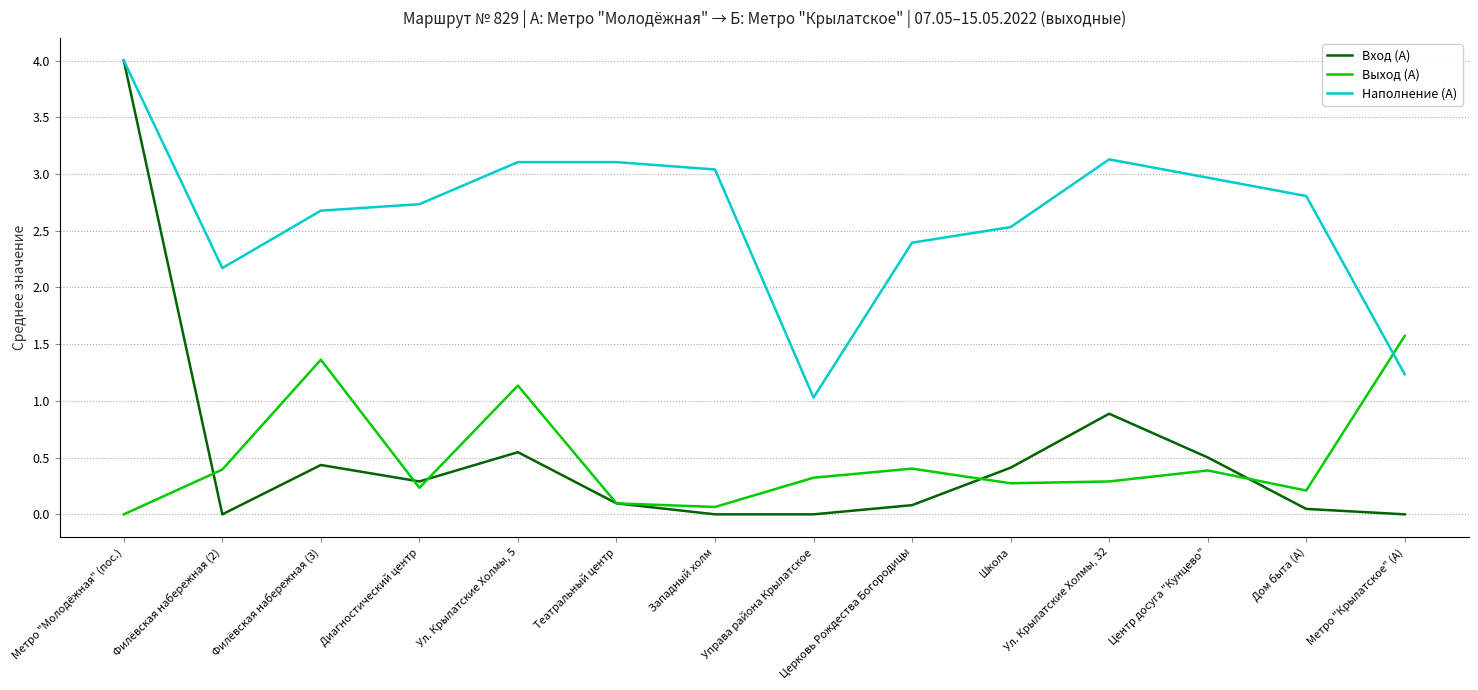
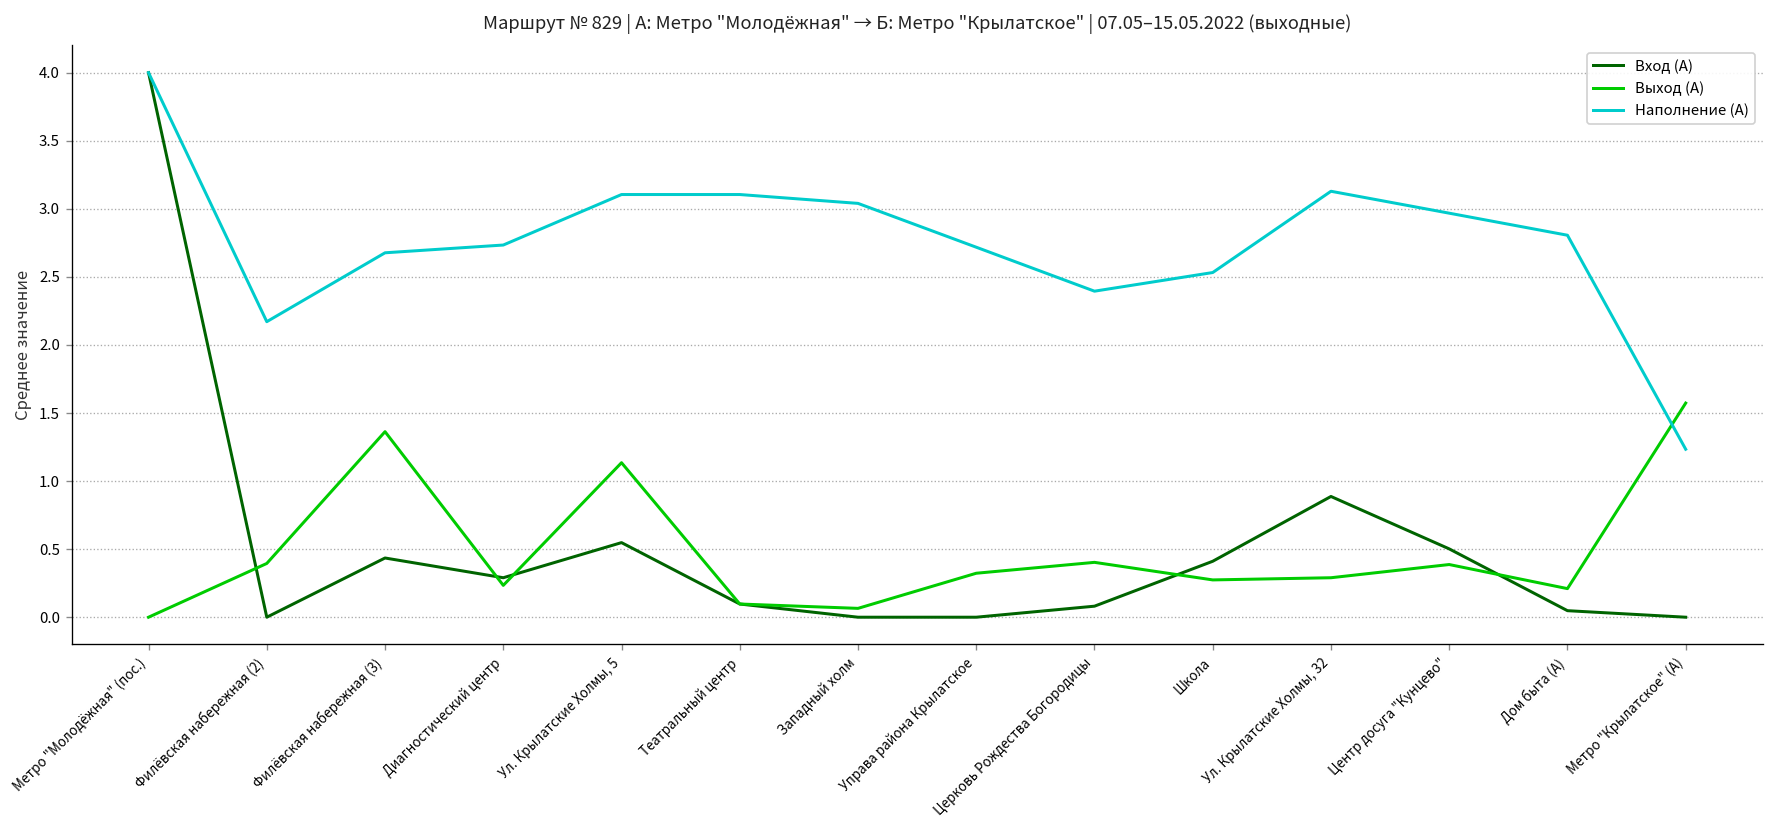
Наполнение (А), Управа района Крылатское: 1.03 -> 2.72
